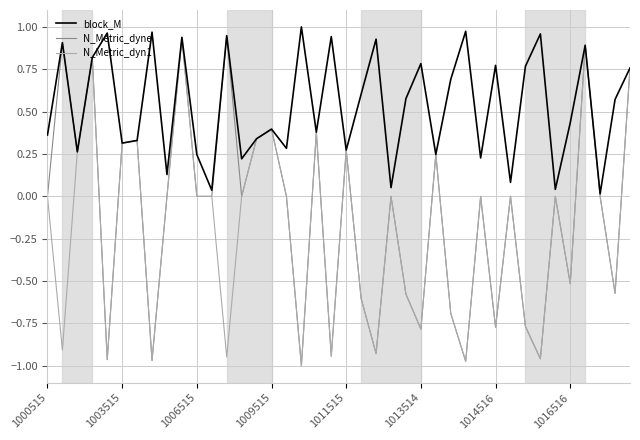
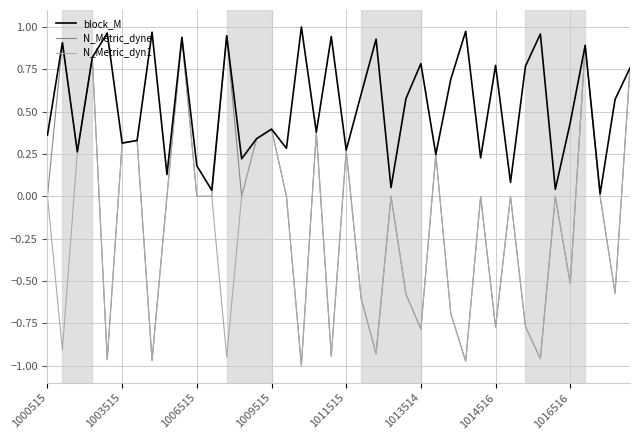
block_M, 1006515: 0.25 -> 0.18
